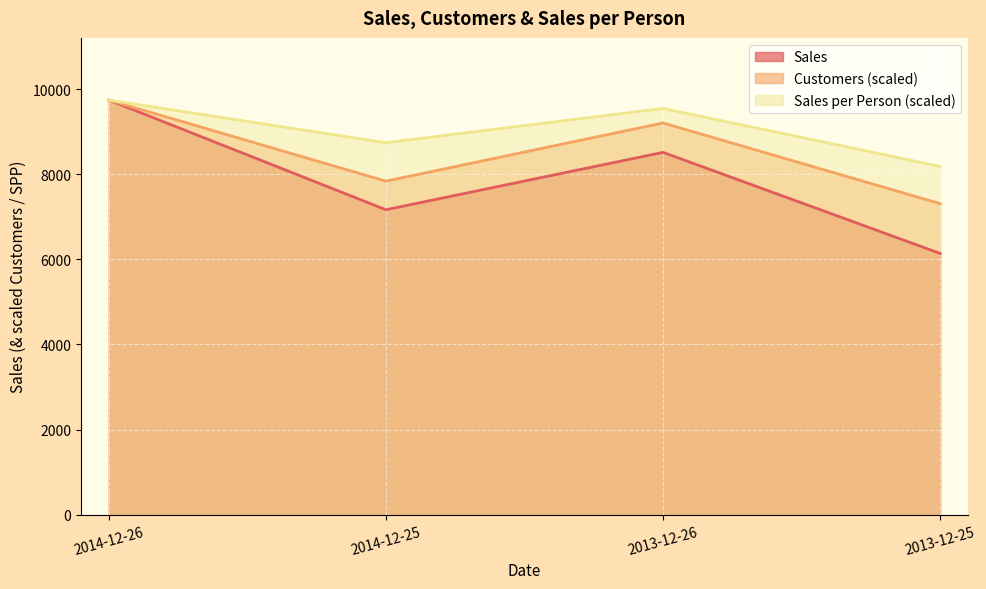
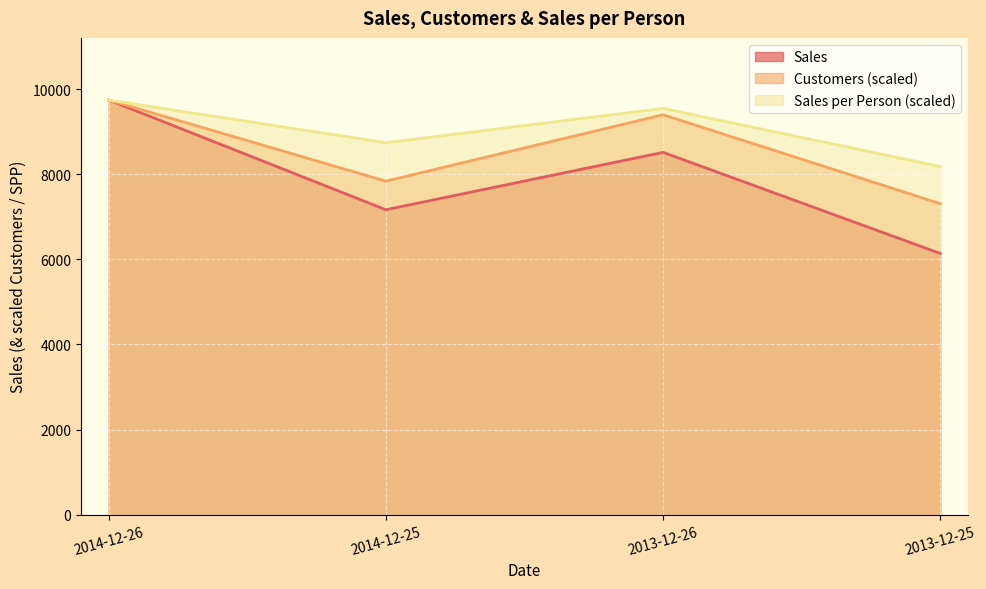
Customers (scaled), 2013-12-26: 9200 -> 9400
